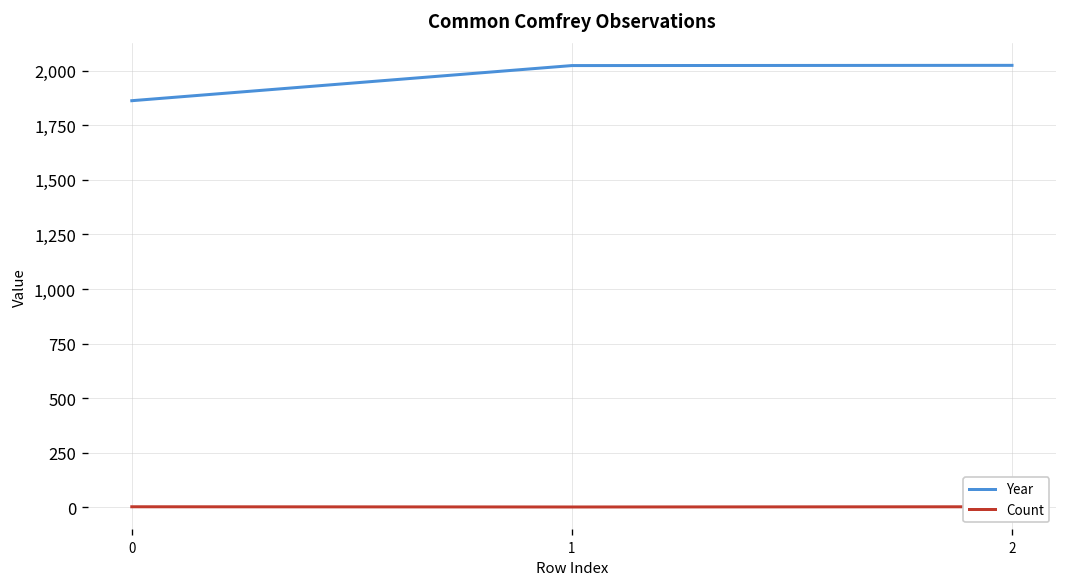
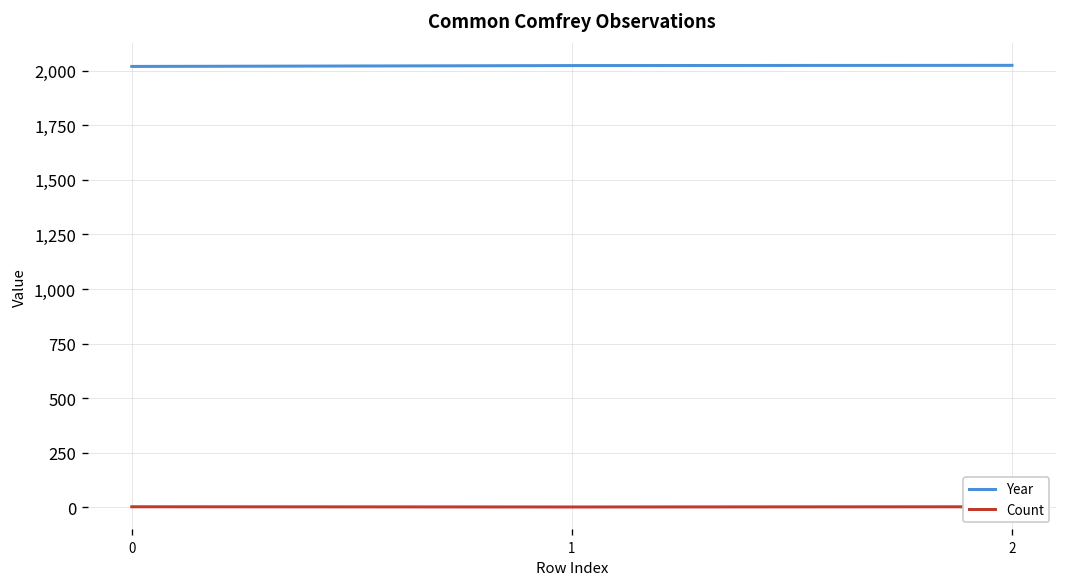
Year, 0: 1,860 -> 2,020
